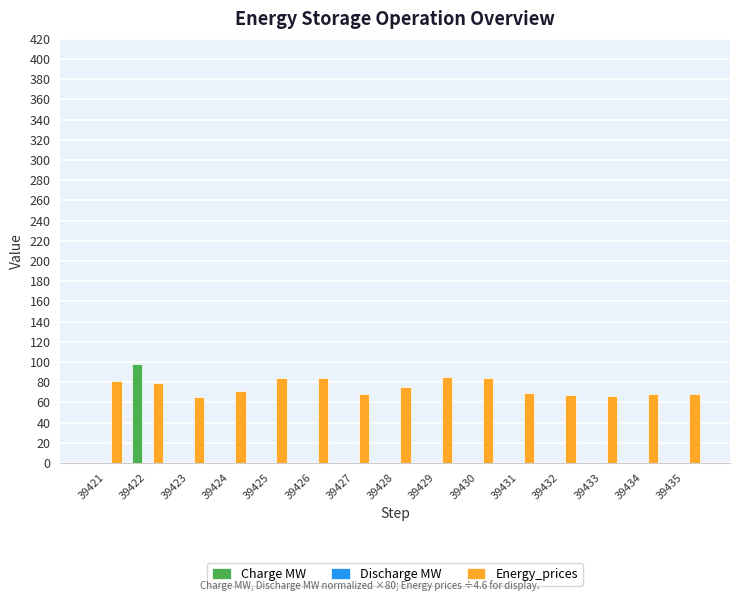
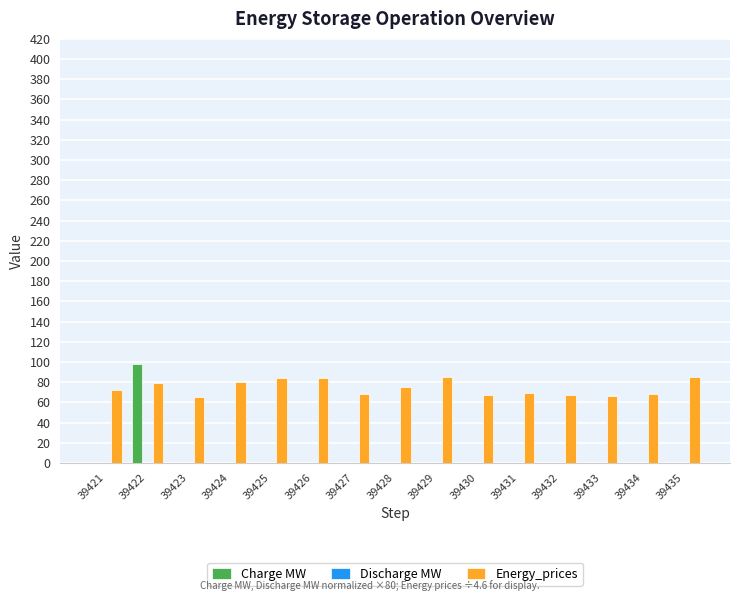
Energy_prices, 39421: 81 -> 73
Energy_prices, 39424: 72 -> 81
Energy_prices, 39430: 84 -> 67
Energy_prices, 39435: 68 -> 85
